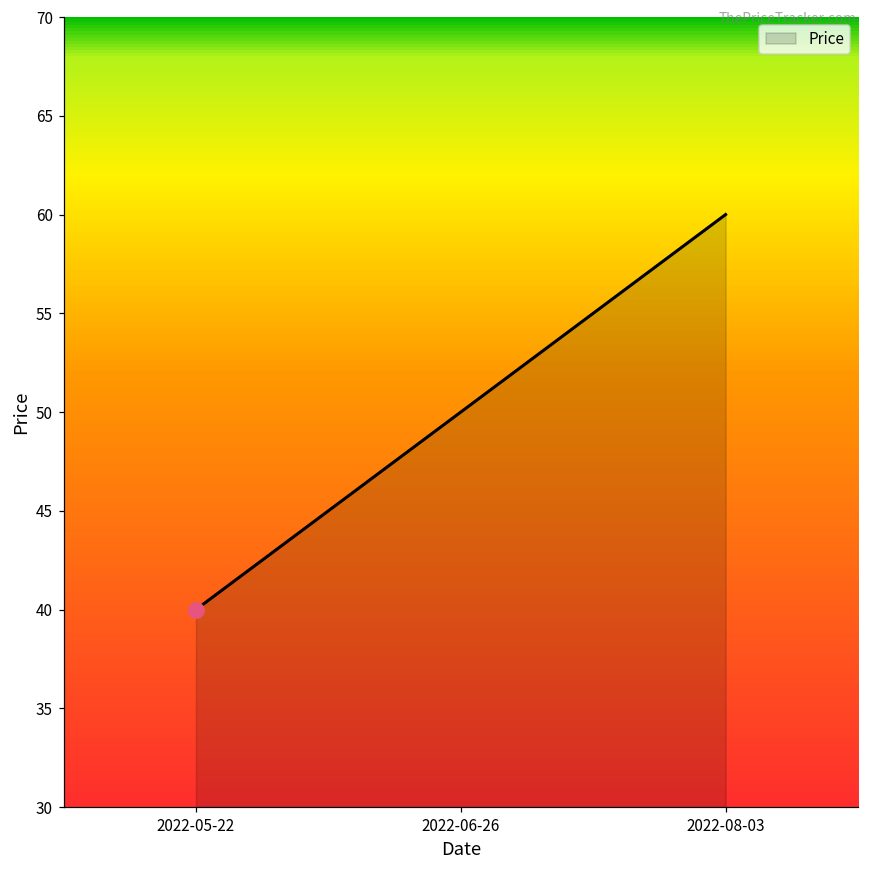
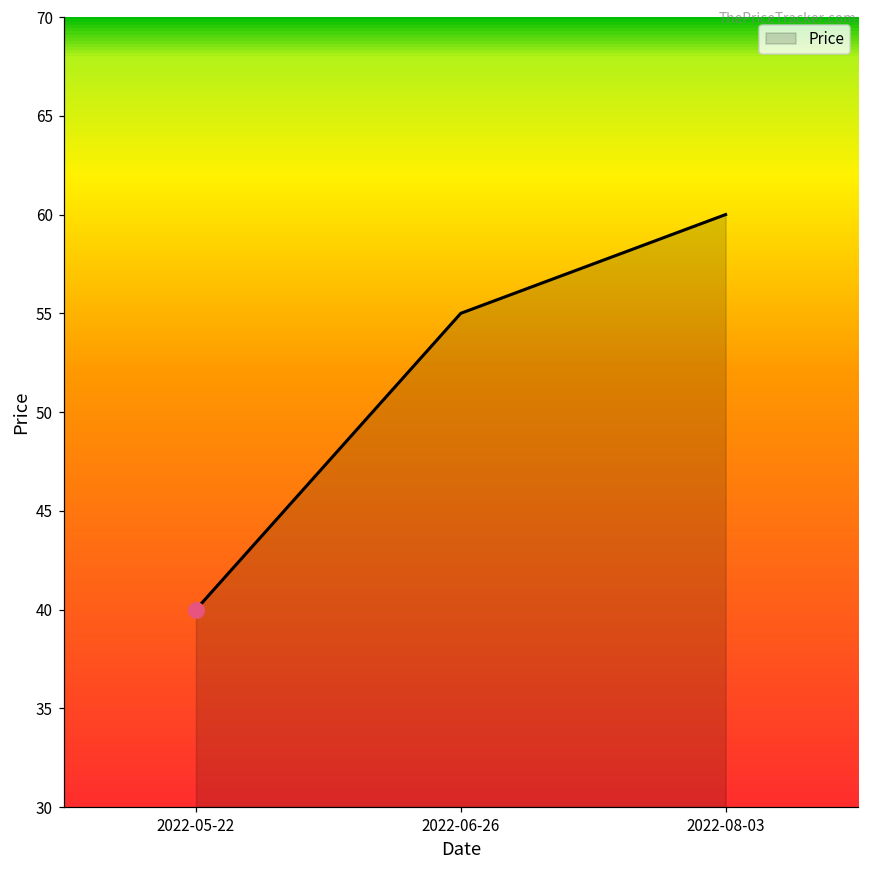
Price, 2022-06-26: 50 -> 55
